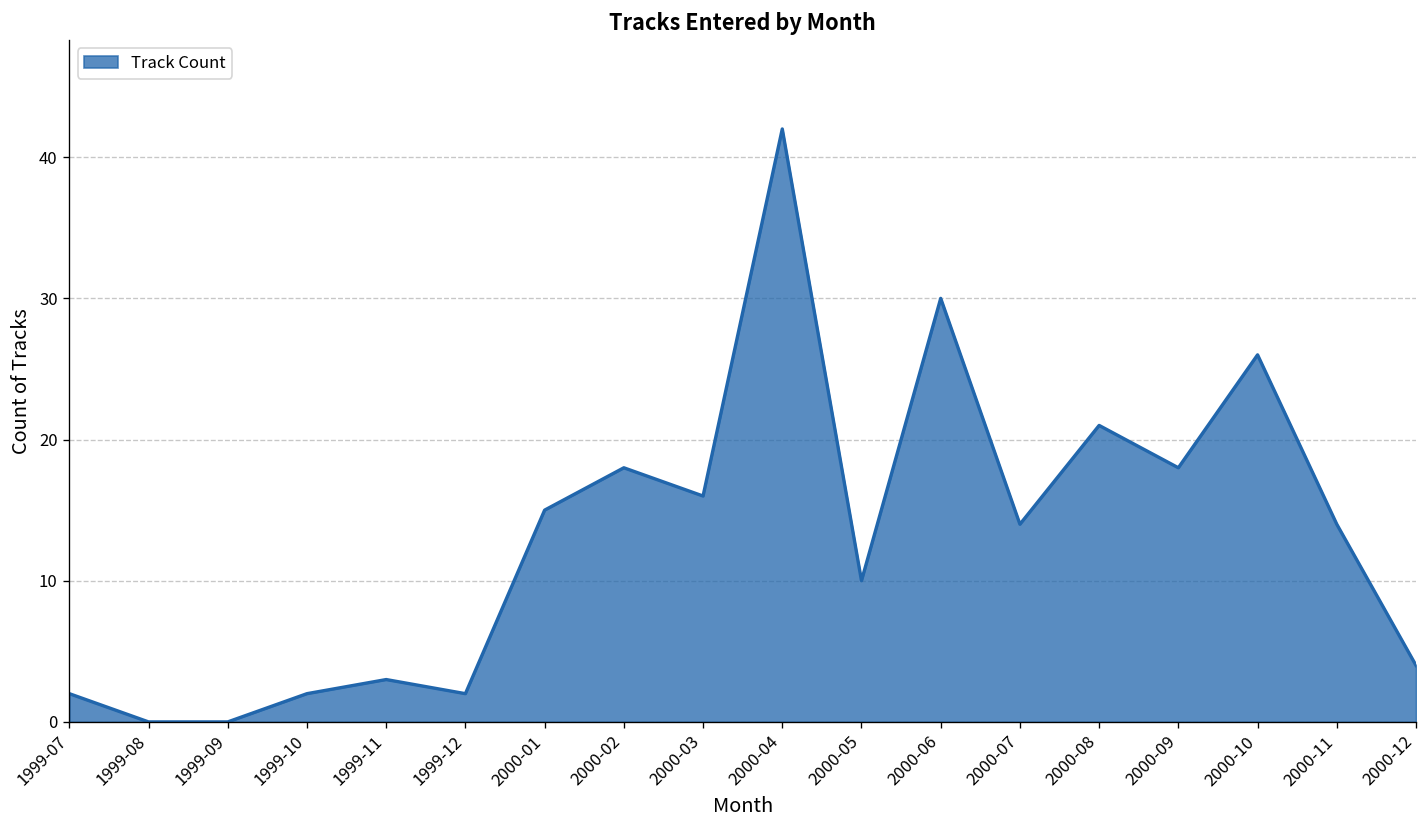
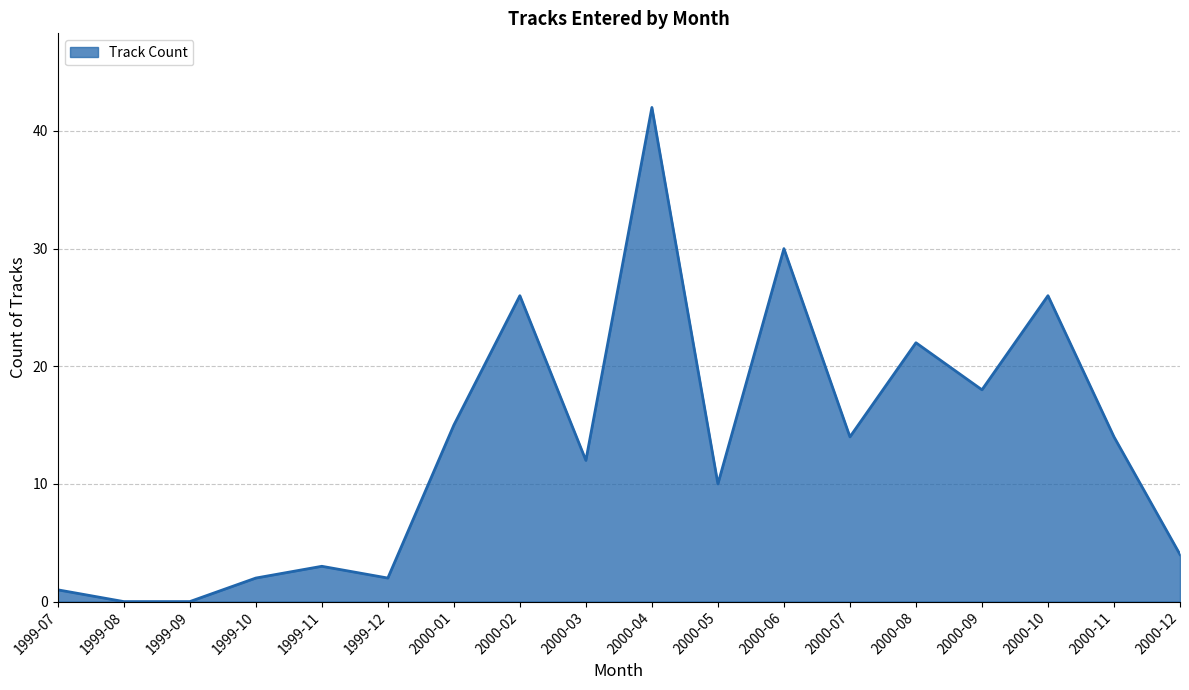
1999-07: 2 -> 1
2000-02: 18 -> 26
2000-03: 16 -> 12
2000-08: 21 -> 22
